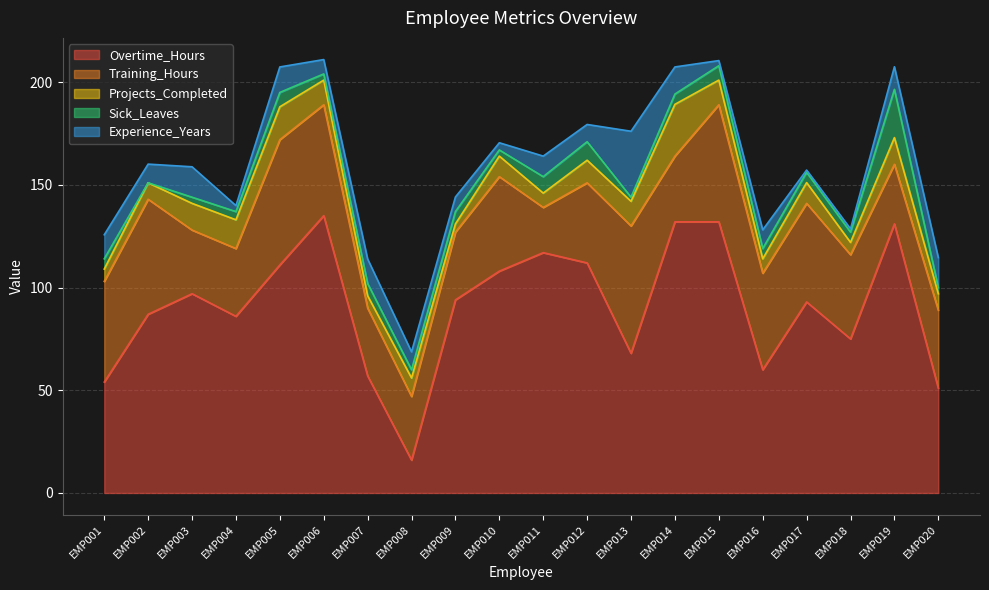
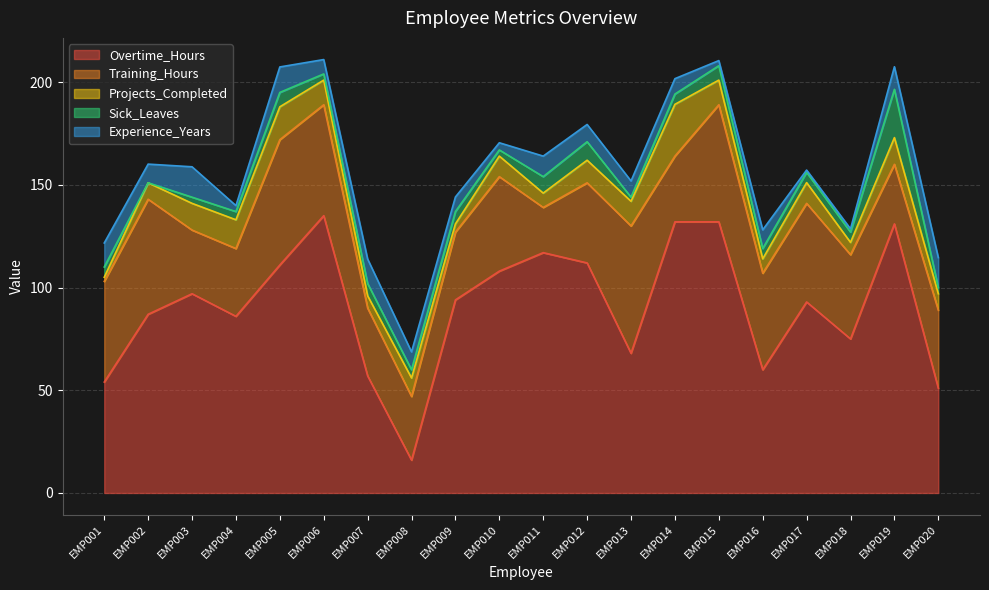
Projects_Completed, EMP001: 6 -> 2
Experience_Years, EMP013: 32 -> 8
Experience_Years, EMP014: 13 -> 8
